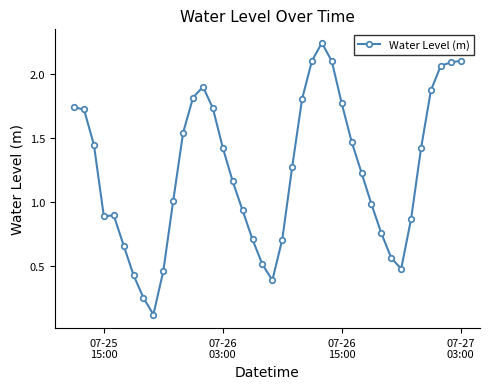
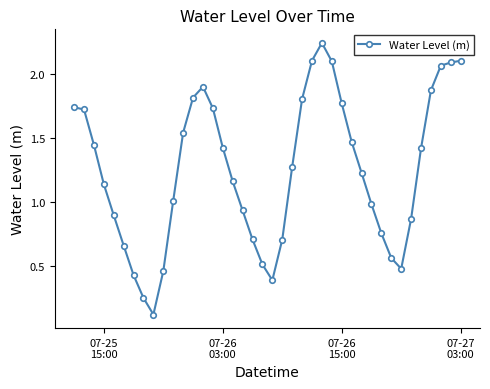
07-25 15:00: 0.89 -> 1.14
